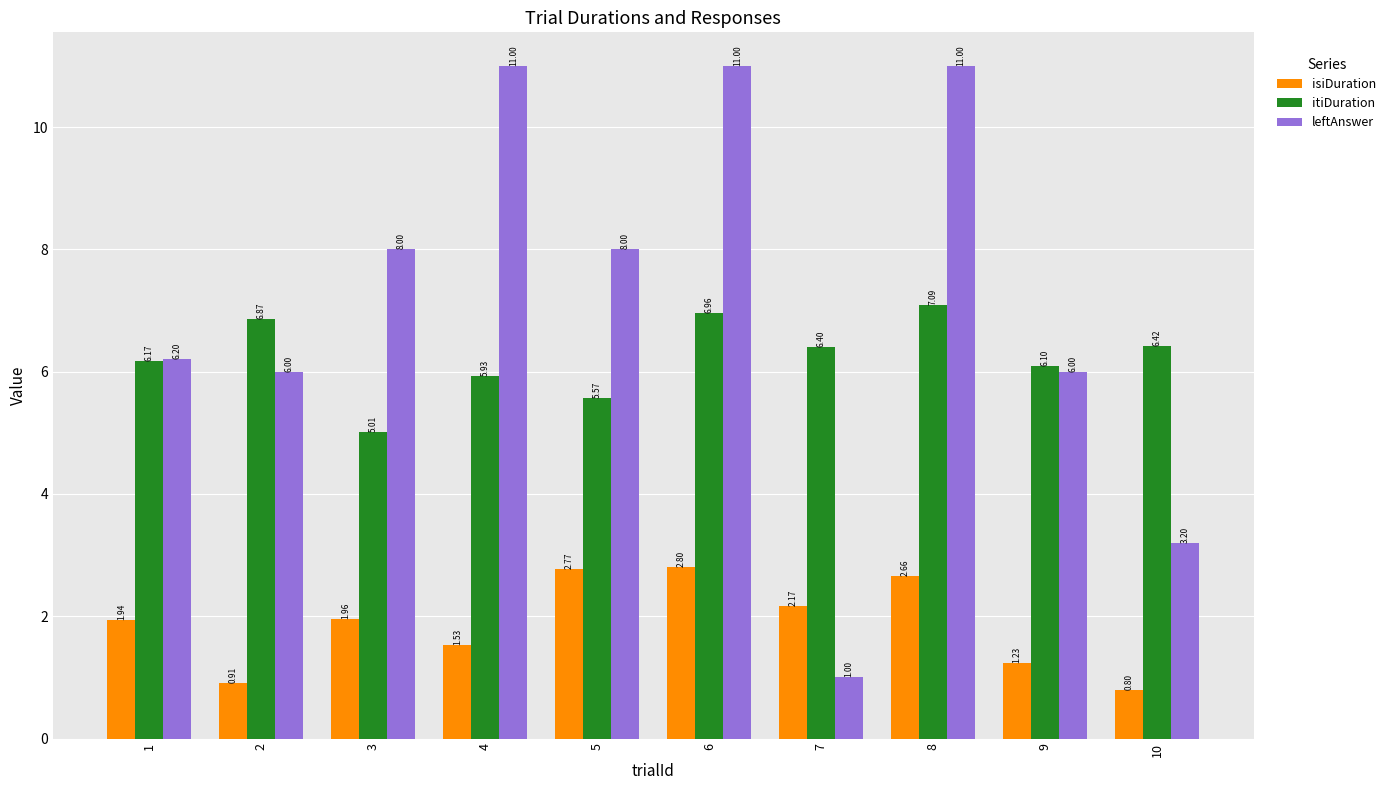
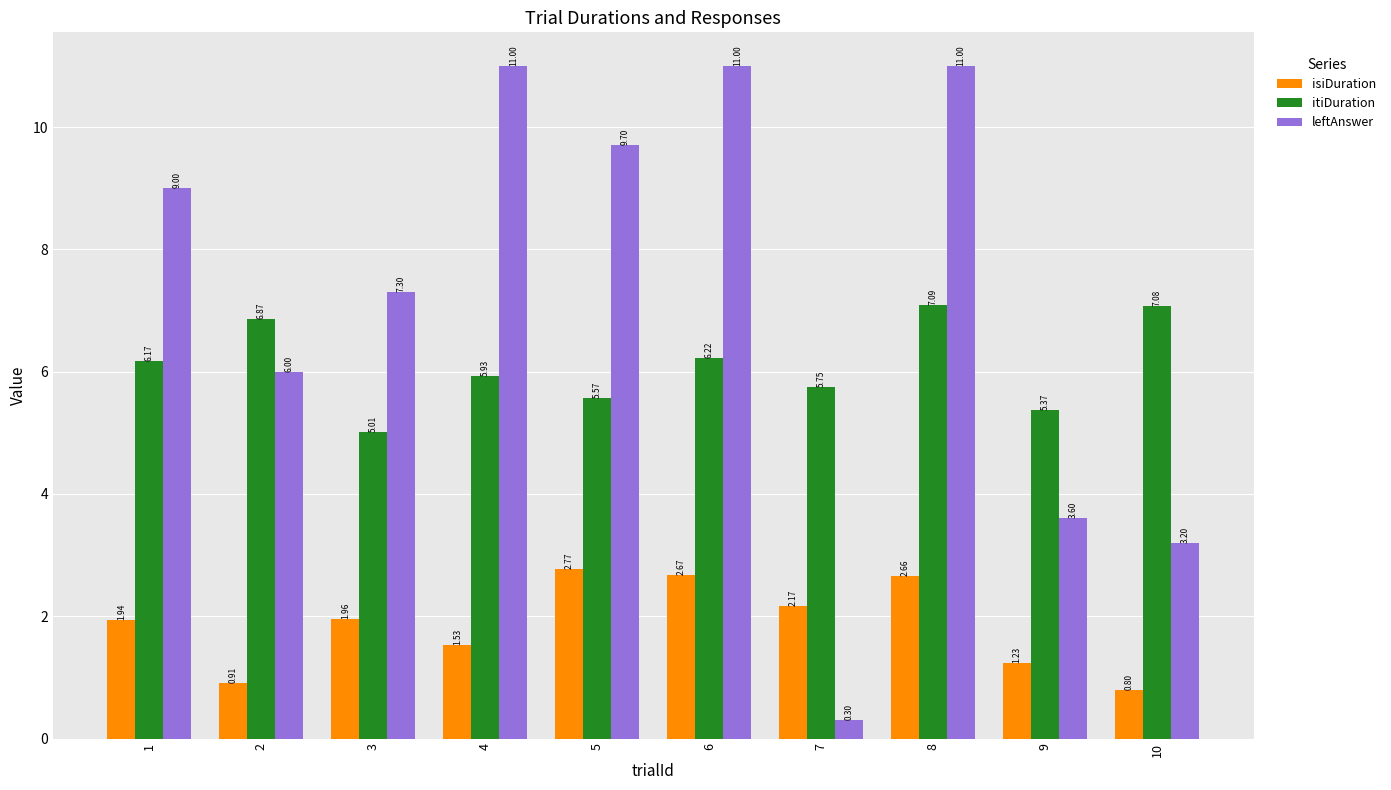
leftAnswer, 1: 6.20 -> 9.00
leftAnswer, 3: 8.00 -> 7.30
leftAnswer, 5: 8.00 -> 9.70
isiDuration, 6: 2.80 -> 2.67
itiDuration, 6: 6.96 -> 6.22
itiDuration, 7: 6.40 -> 5.75
leftAnswer, 7: 1.00 -> 0.30
itiDuration, 9: 6.10 -> 5.37
leftAnswer, 9: 6.00 -> 3.60
itiDuration, 10: 6.42 -> 7.08
